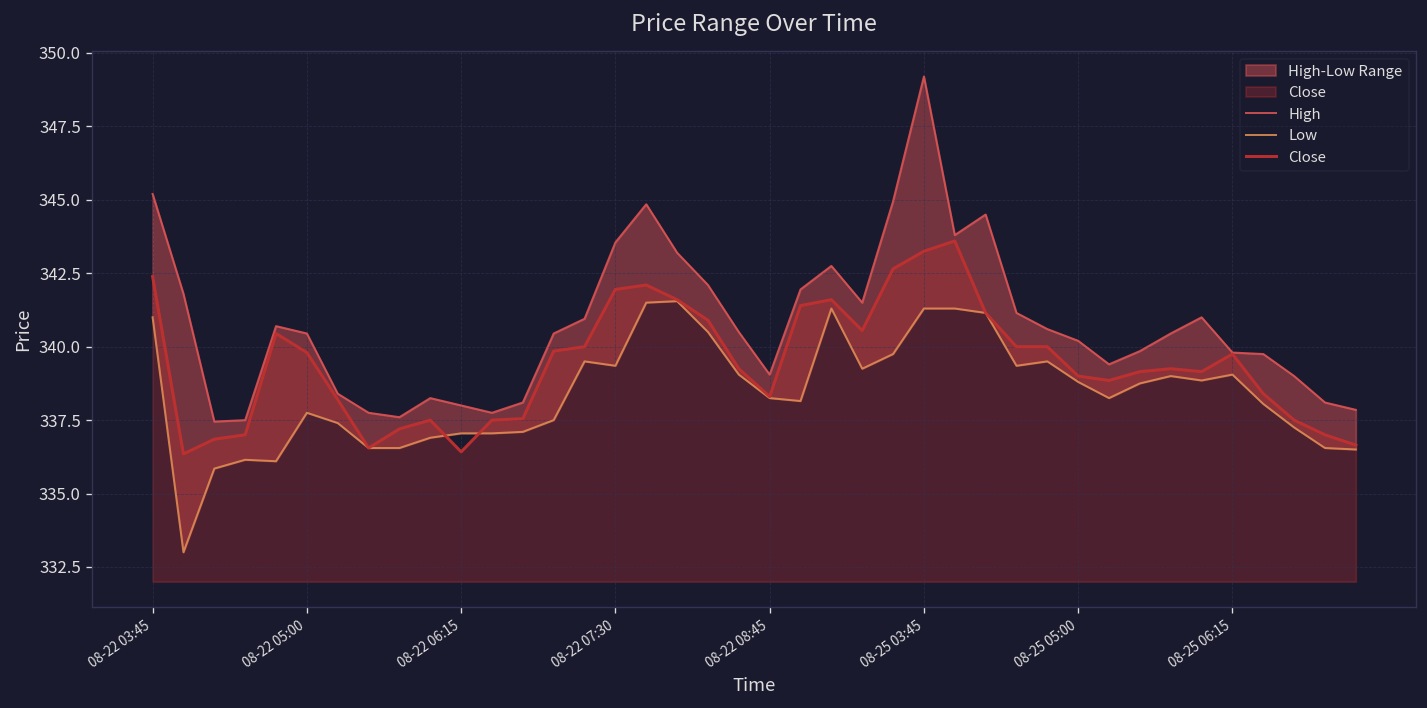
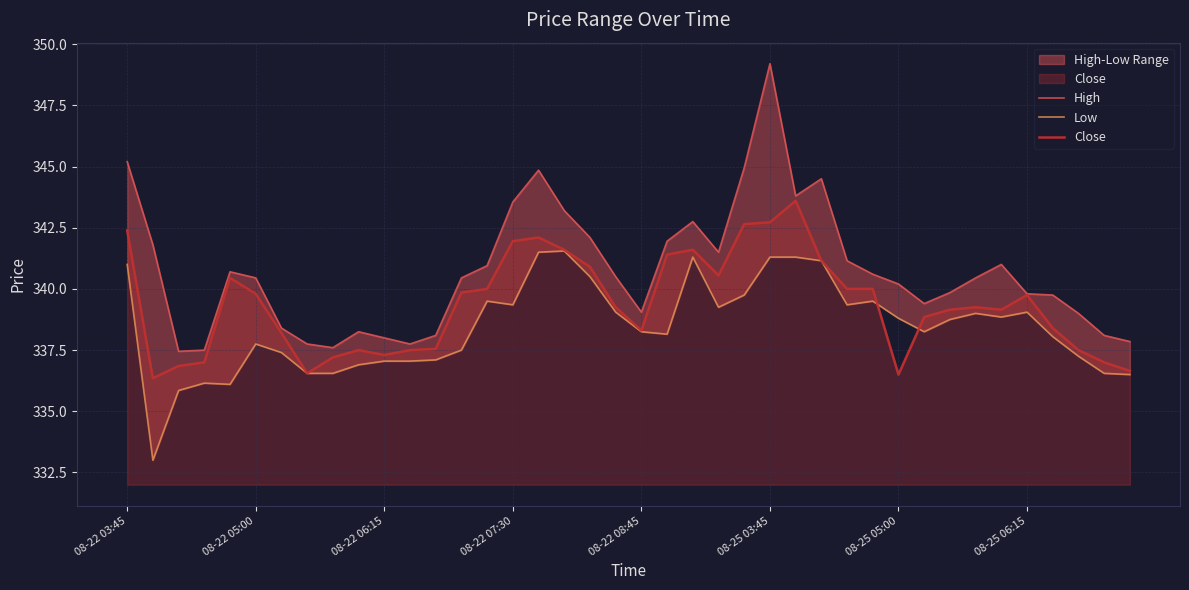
Close, 08-22 06:15: 336.4 -> 337.3
Close, 08-25 03:45: 343.3 -> 342.7
Close, 08-25 05:00: 339.0 -> 336.5
